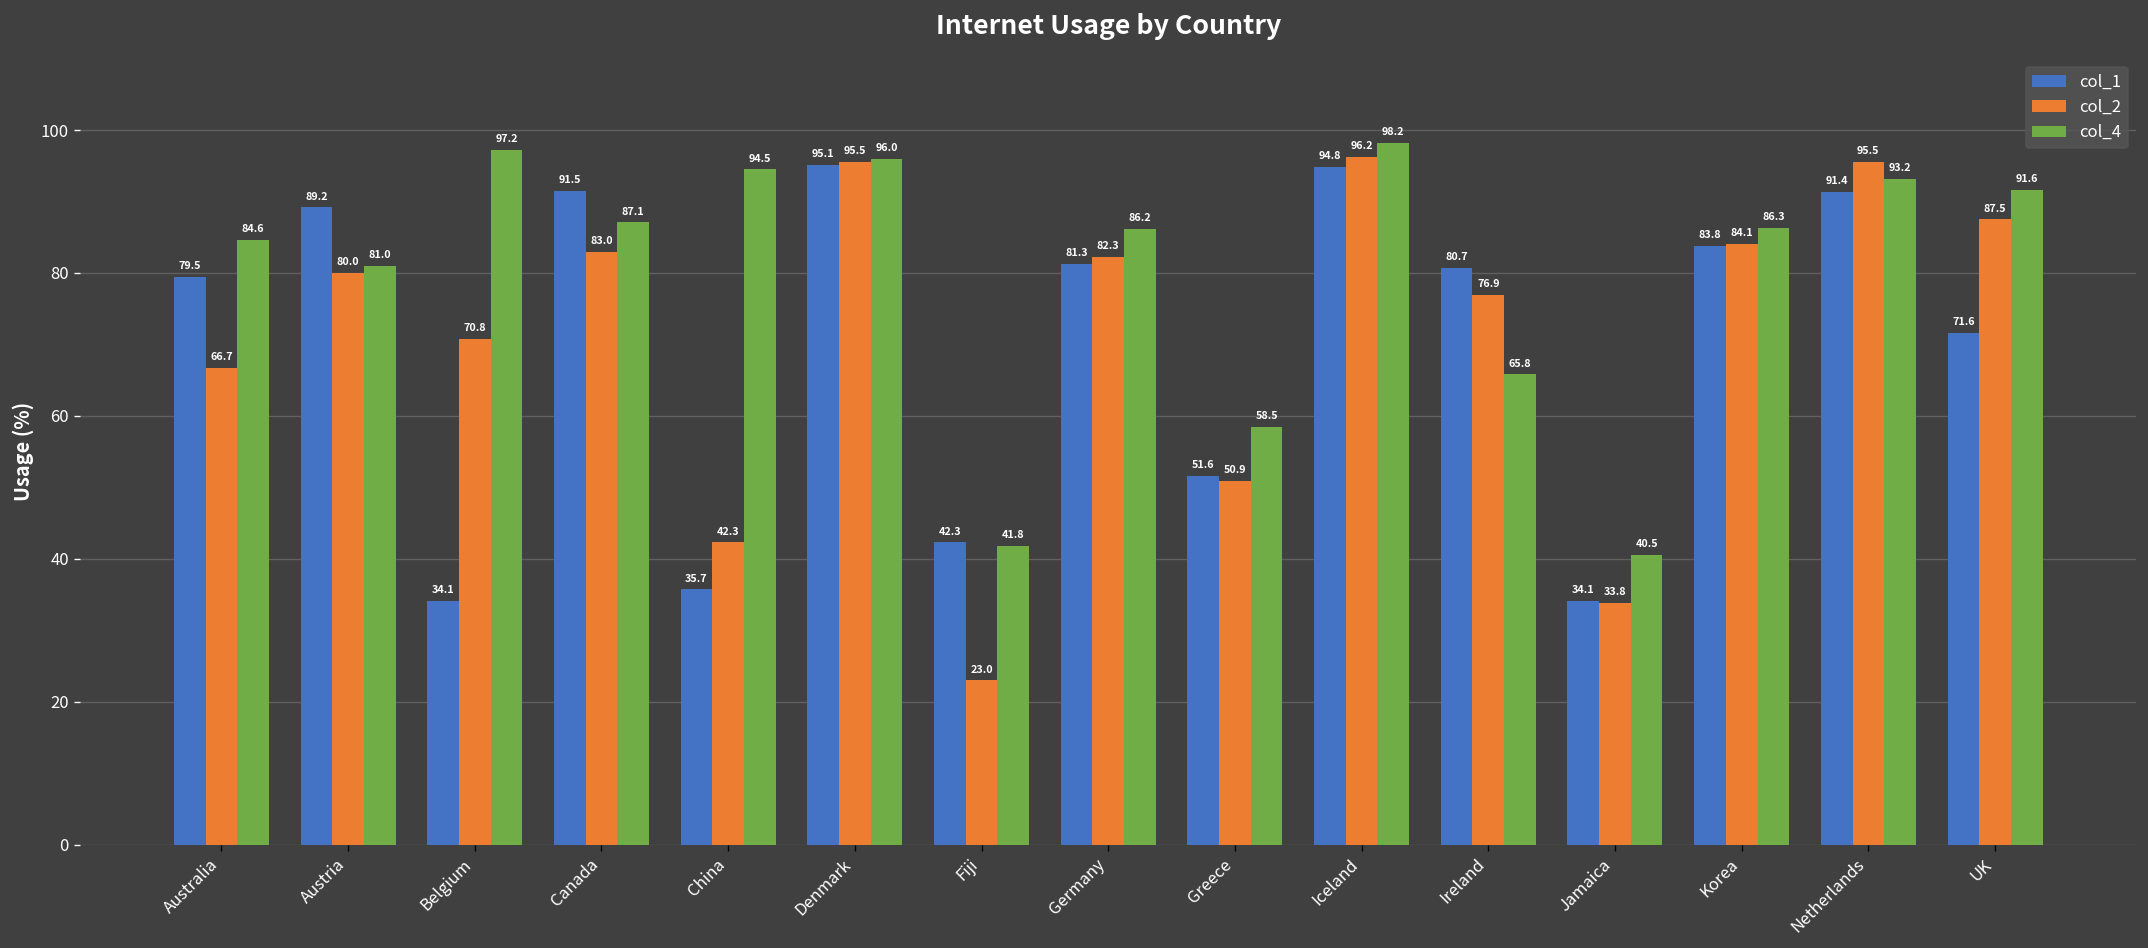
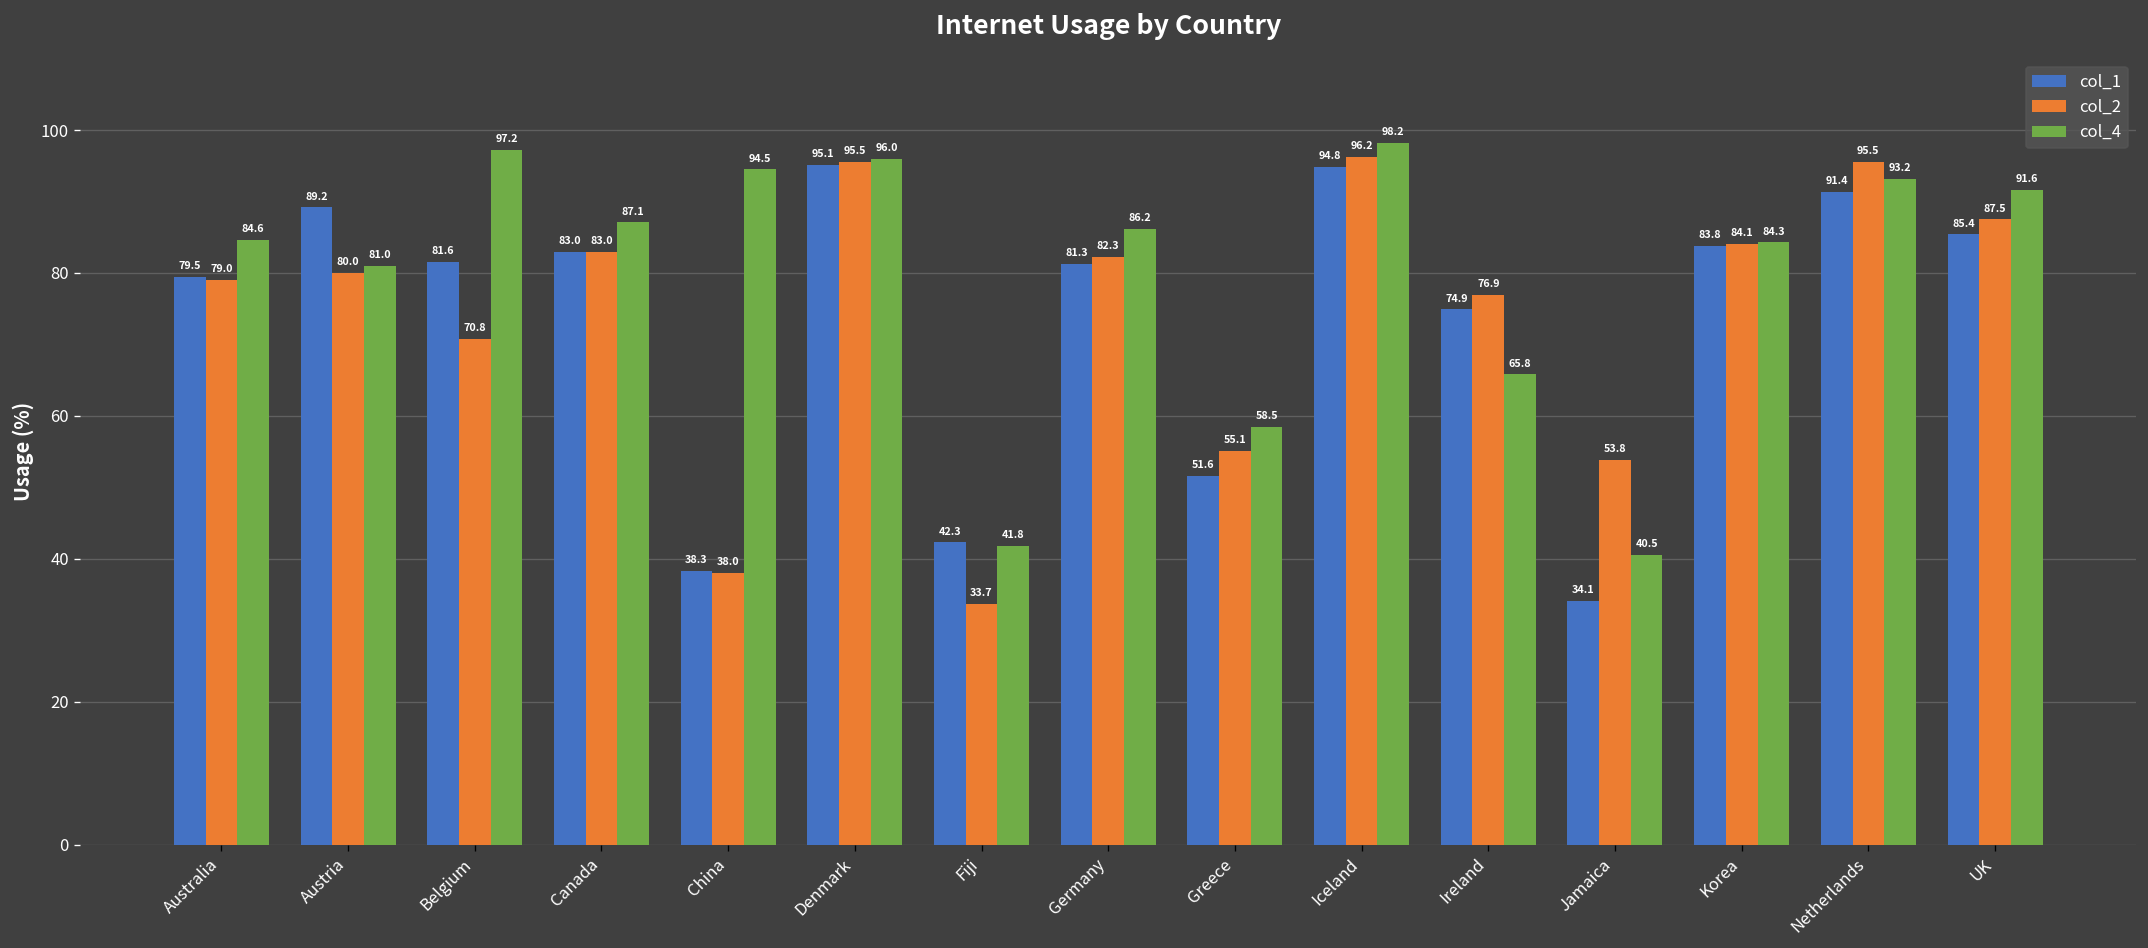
col_2, Australia: 66.7 -> 79.0
col_1, Belgium: 34.1 -> 81.6
col_1, Canada: 91.5 -> 83.0
col_1, China: 35.7 -> 38.3
col_2, China: 42.3 -> 38.0
col_2, Fiji: 23.0 -> 33.7
col_2, Greece: 50.9 -> 55.1
col_1, Ireland: 80.7 -> 74.9
col_2, Jamaica: 33.8 -> 53.8
col_4, Korea: 86.3 -> 84.3
col_1, UK: 71.6 -> 85.4
